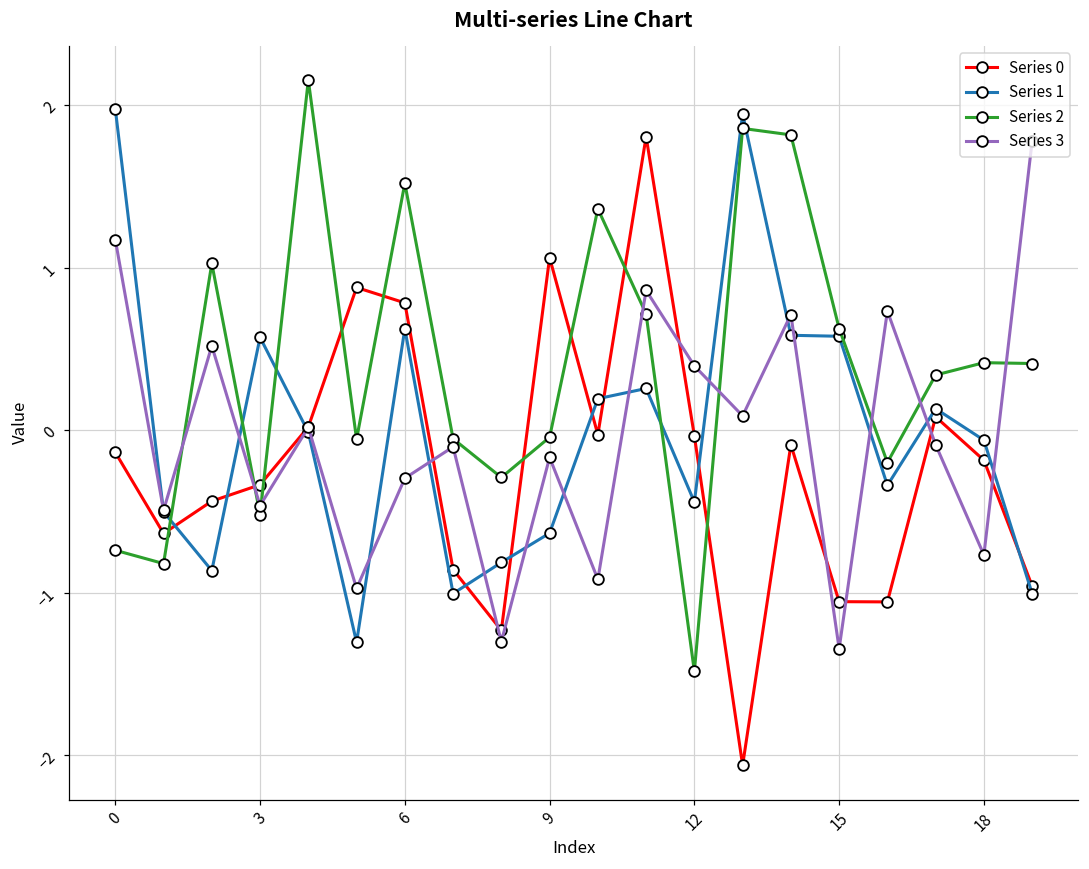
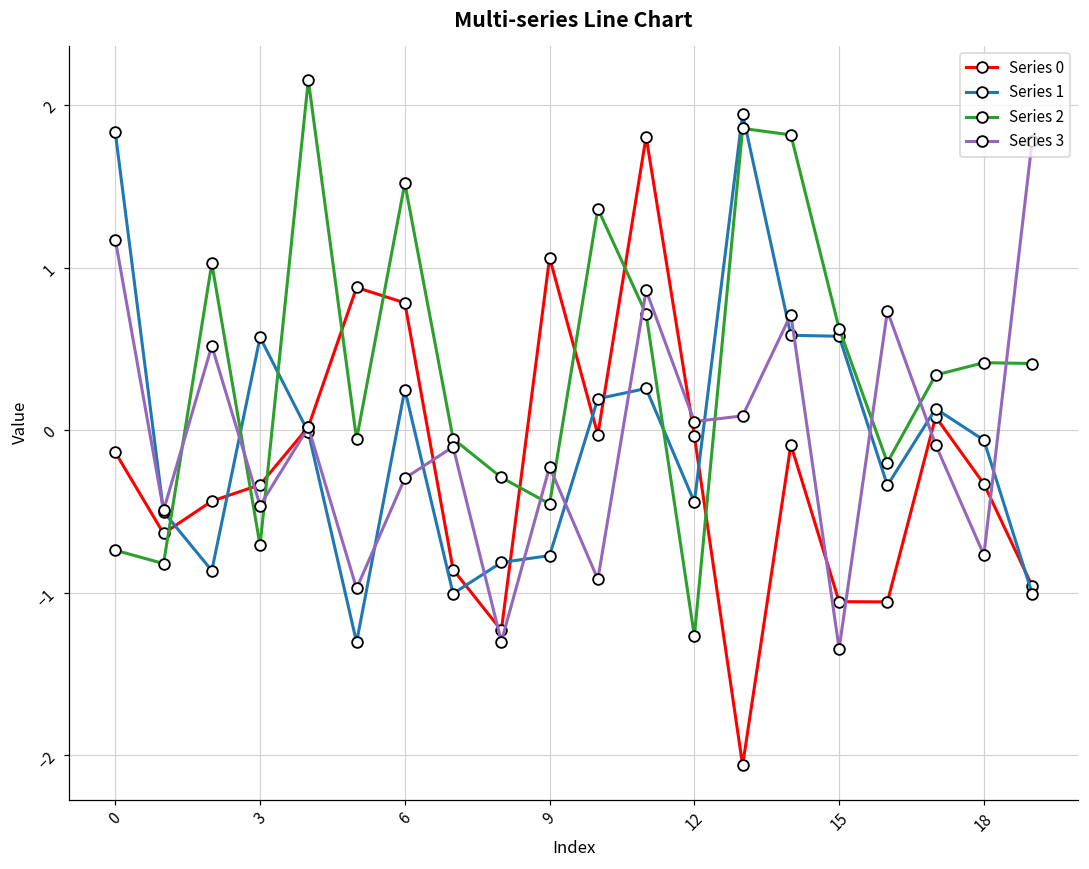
Series 1, 0: 1.98 -> 1.83
Series 2, 3: -0.52 -> -0.71
Series 1, 6: 0.63 -> 0.25
Series 1, 9: -0.63 -> -0.77
Series 2, 9: -0.04 -> -0.45
Series 3, 9: -0.17 -> -0.22
Series 2, 12: -1.48 -> -1.27
Series 3, 12: 0.40 -> 0.05
Series 0, 18: -0.18 -> -0.33
